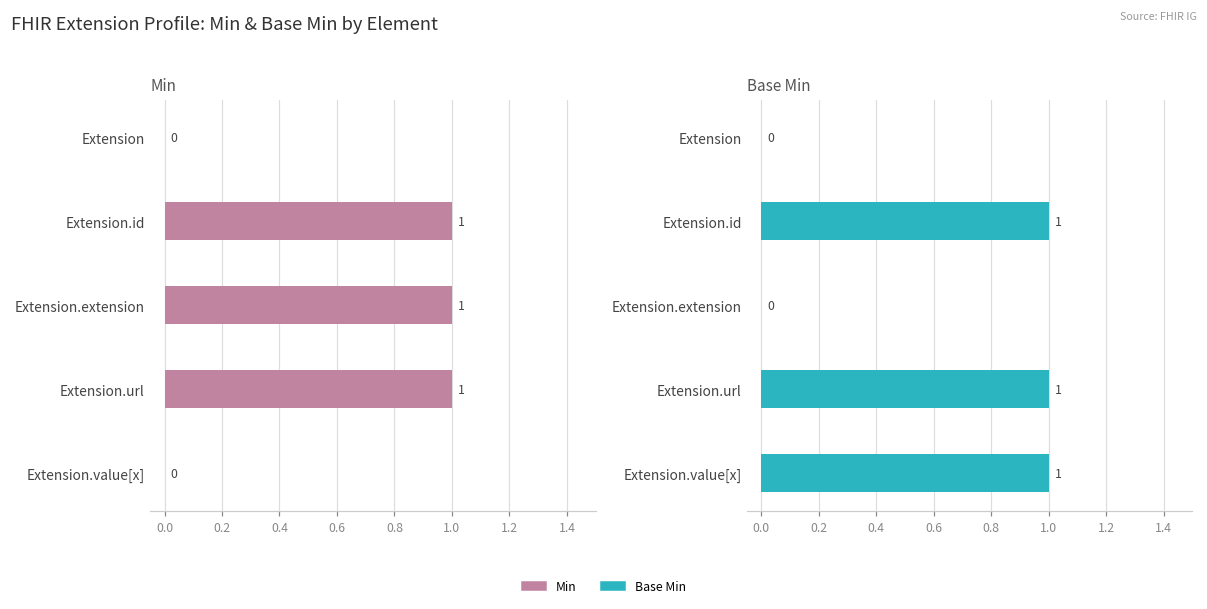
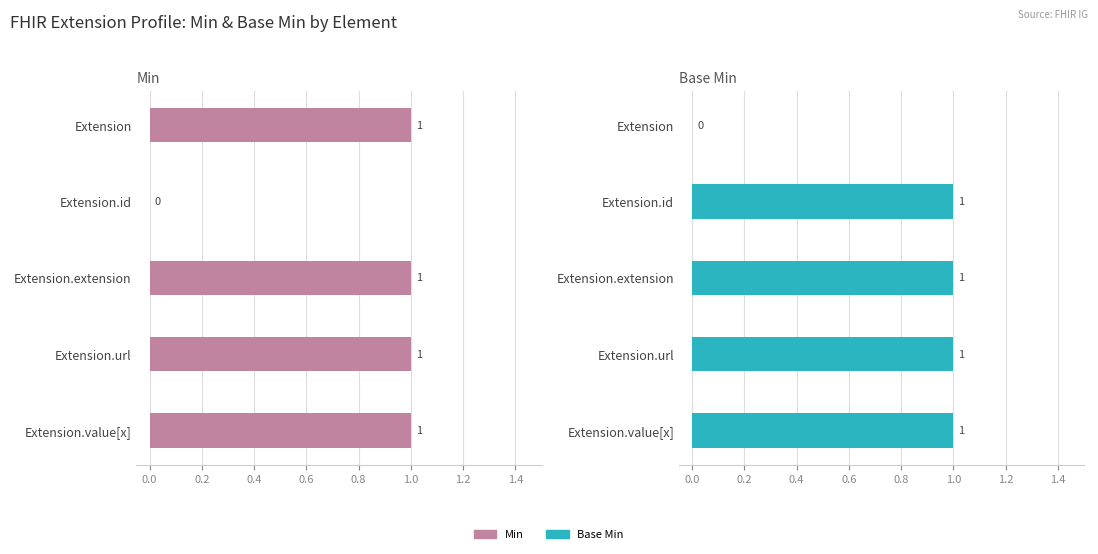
Min, Extension: 0 -> 1
Min, Extension.id: 1 -> 0
Min, Extension.value[x]: 0 -> 1
Base Min, Extension.extension: 0 -> 1
